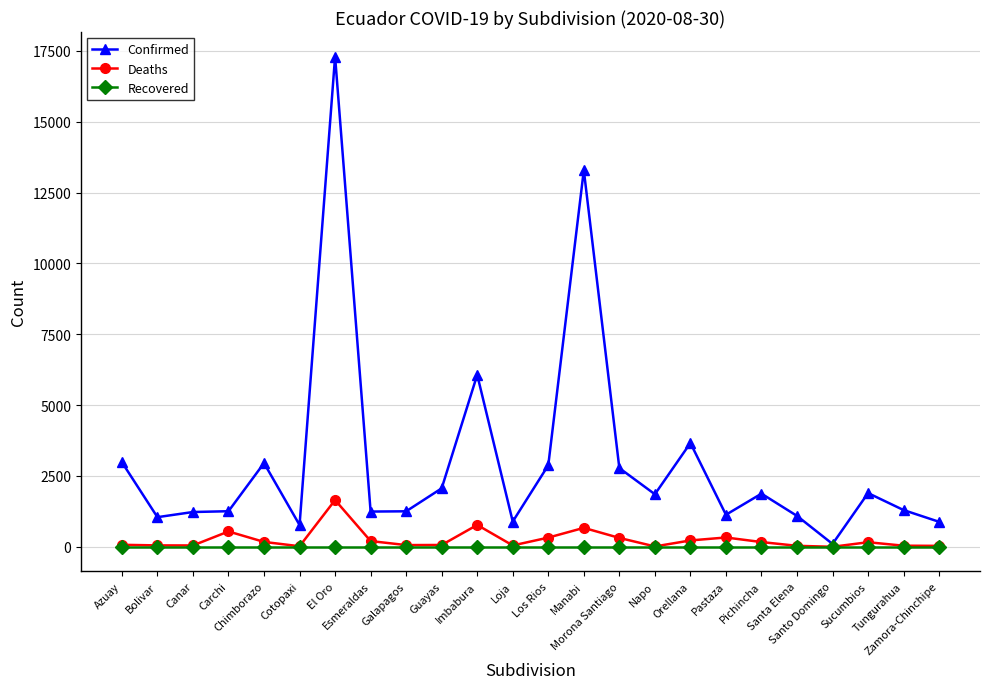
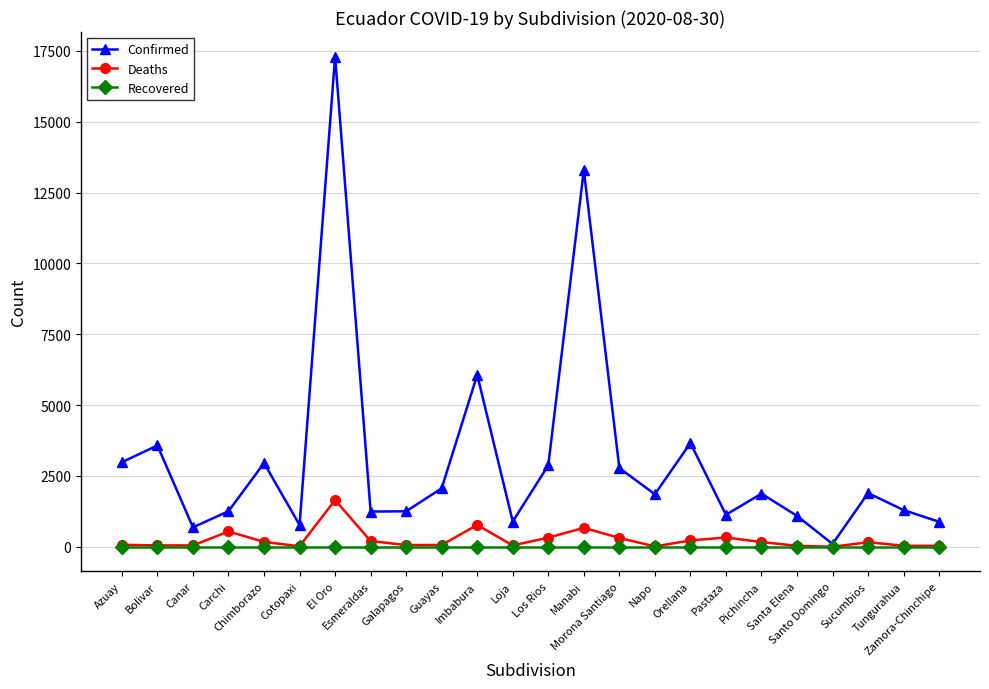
Confirmed, Bolivar: 1000 -> 3600
Confirmed, Canar: 1200 -> 700
